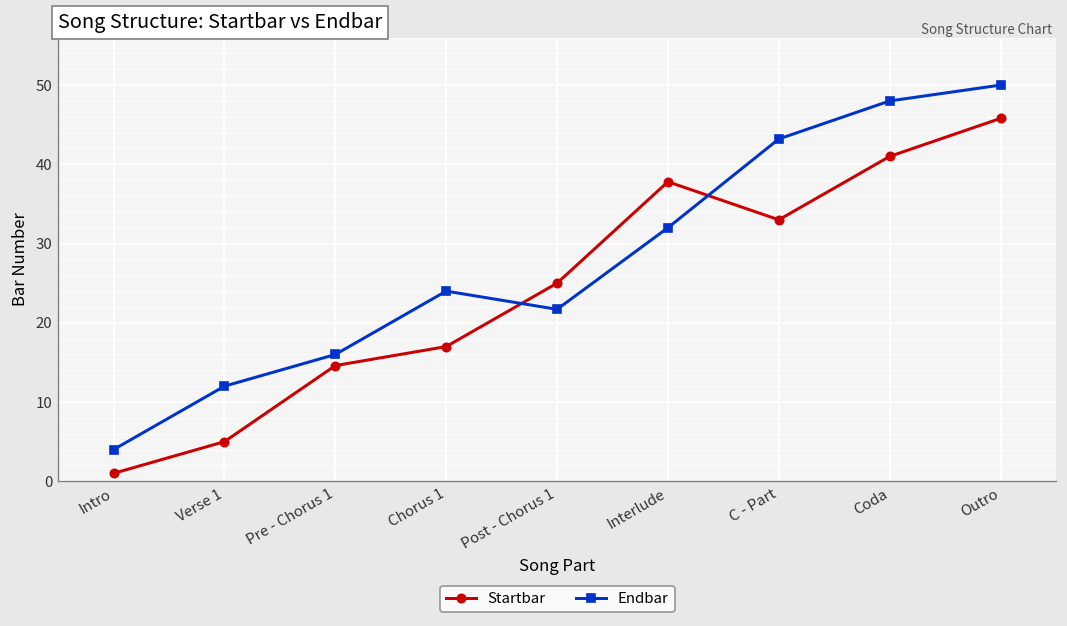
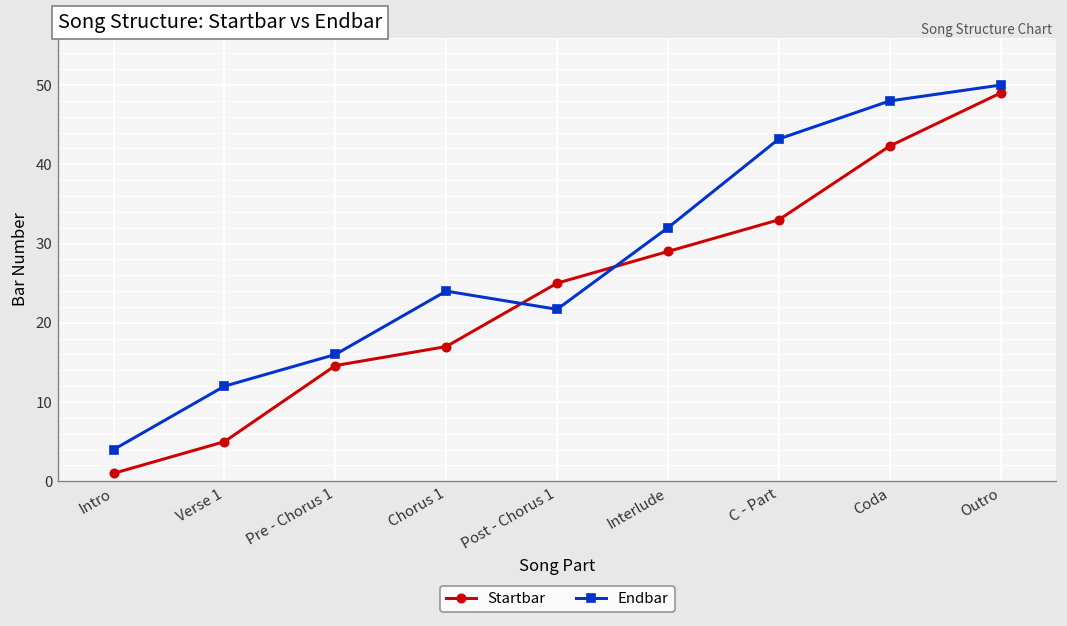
Startbar, Interlude: 38 -> 29
Startbar, Coda: 41 -> 42
Startbar, Outro: 46 -> 49
